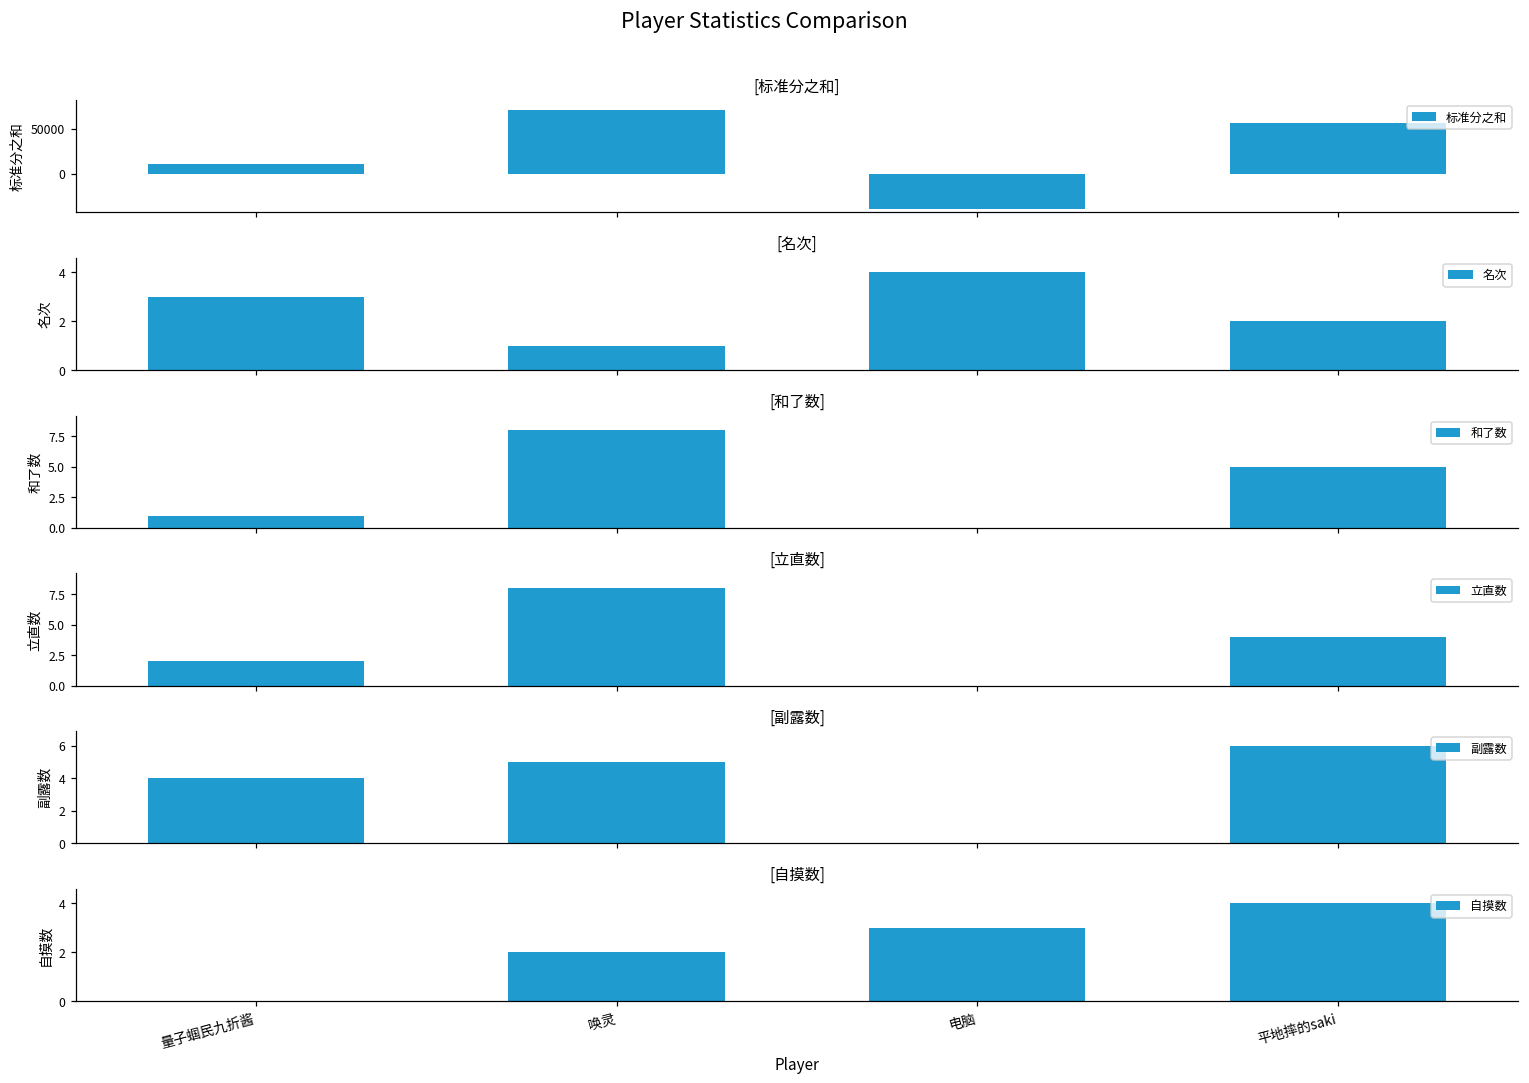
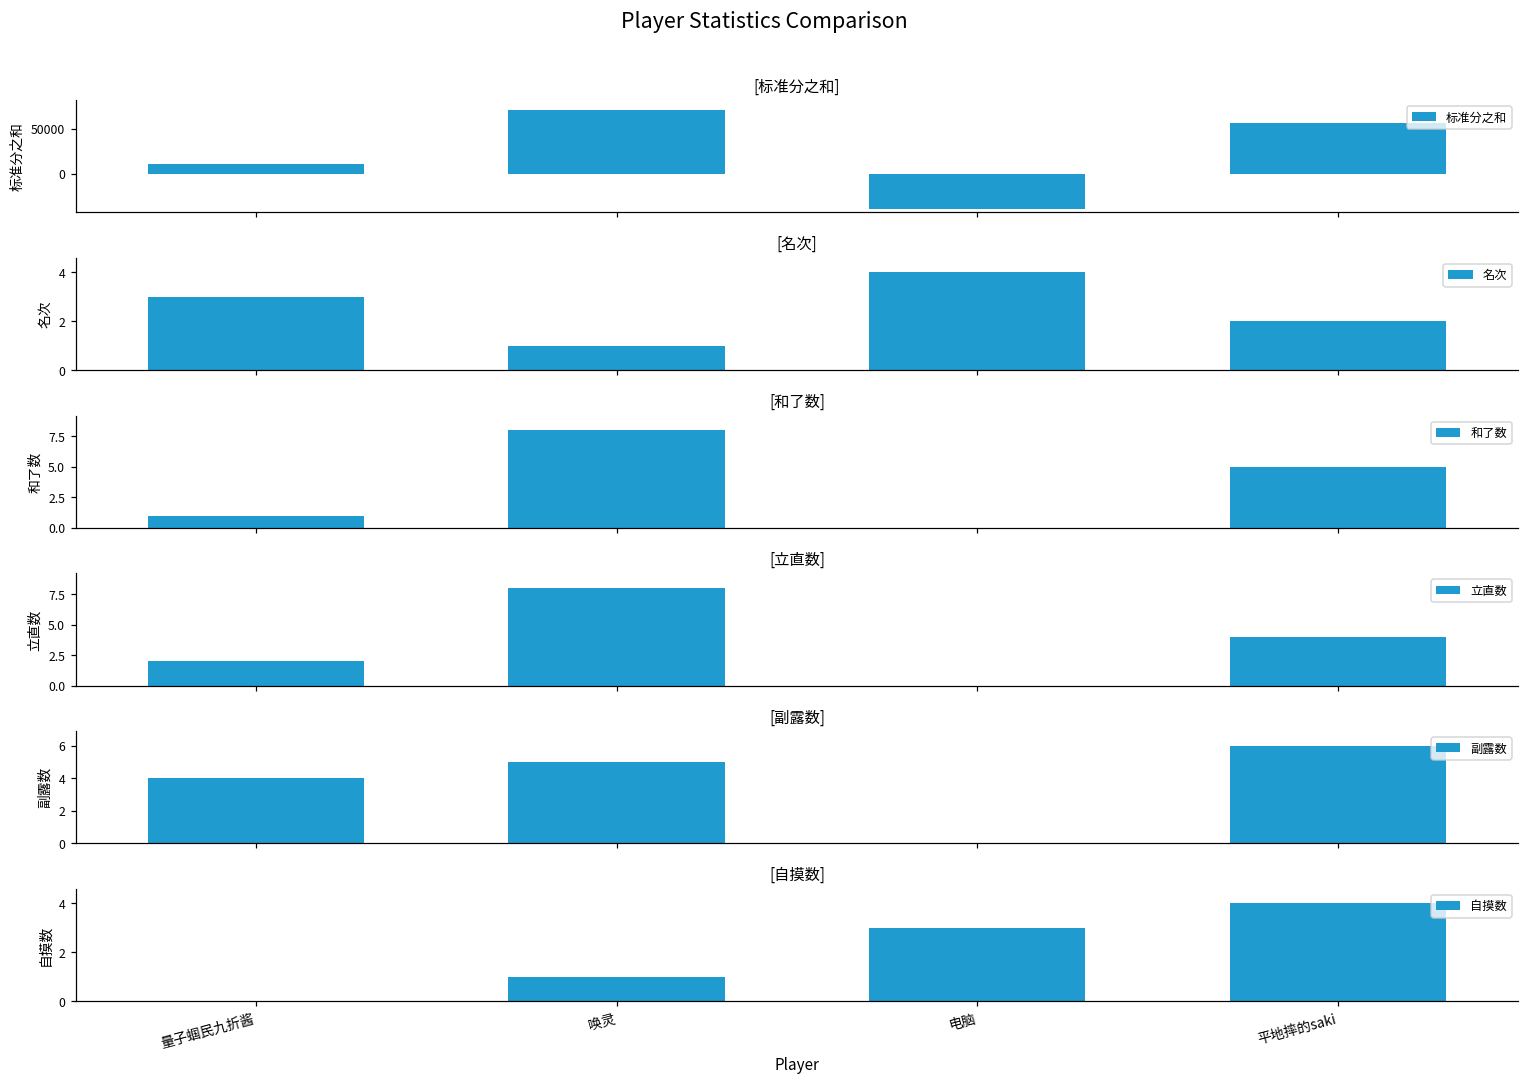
[自摸数], 唤灵: 2 -> 1
